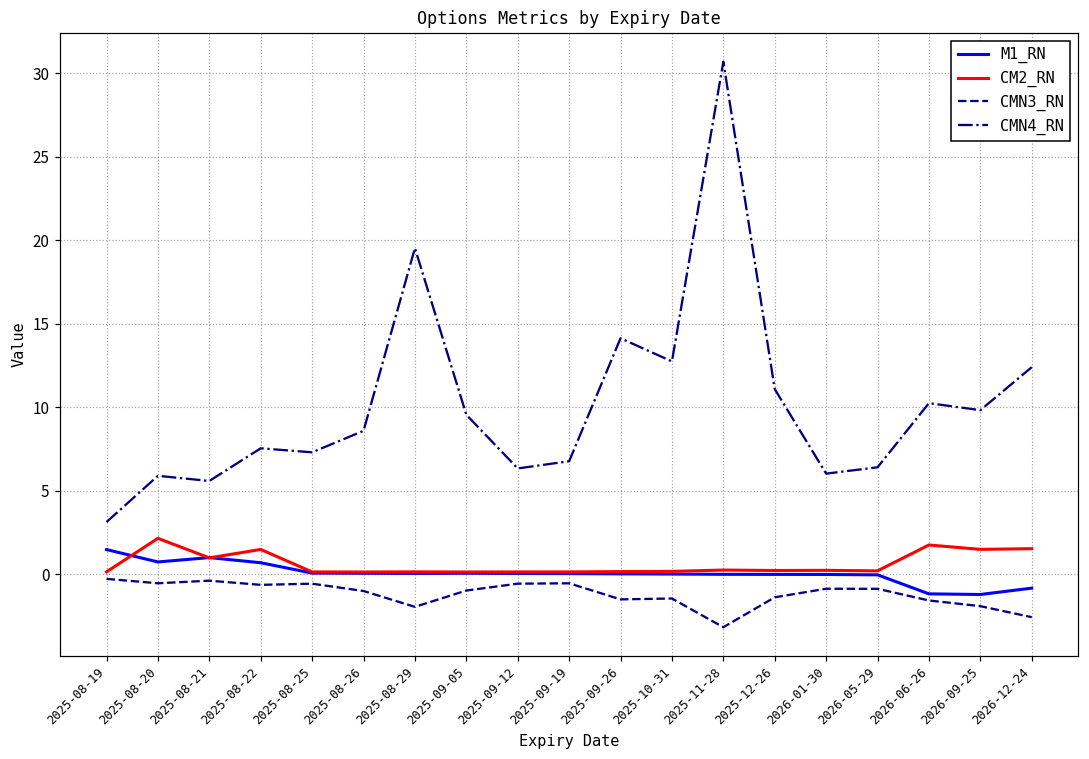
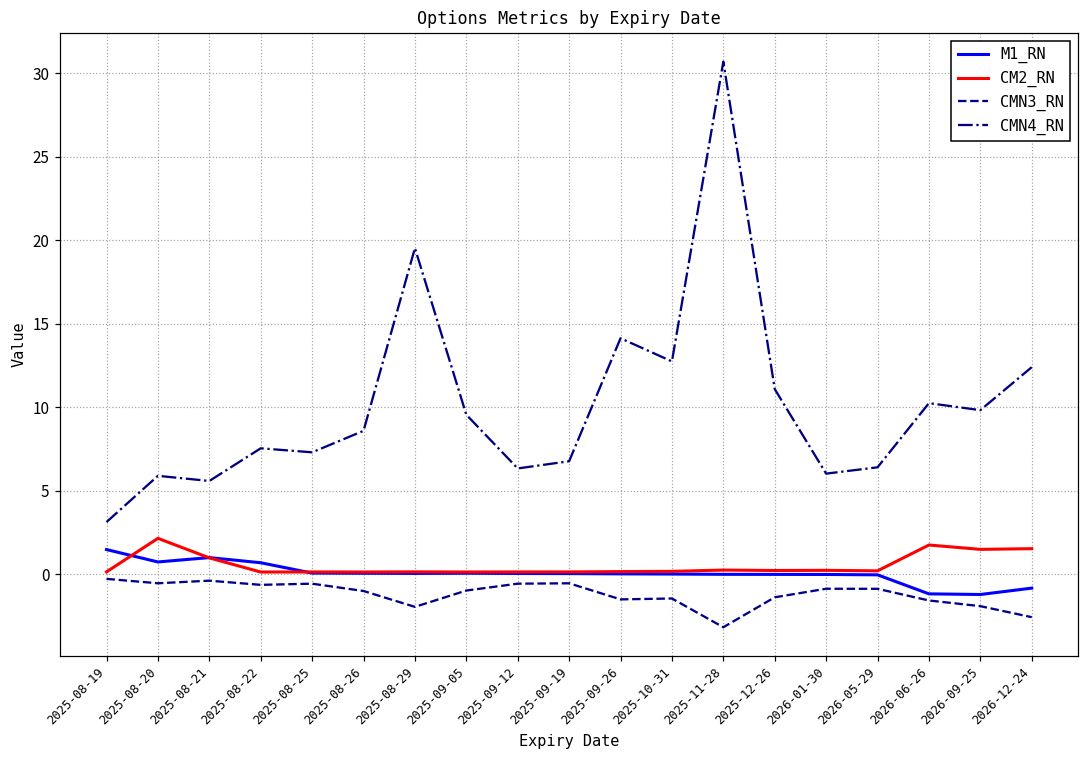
CM2_RN, 2025-08-22: 1.5 -> 0.1
